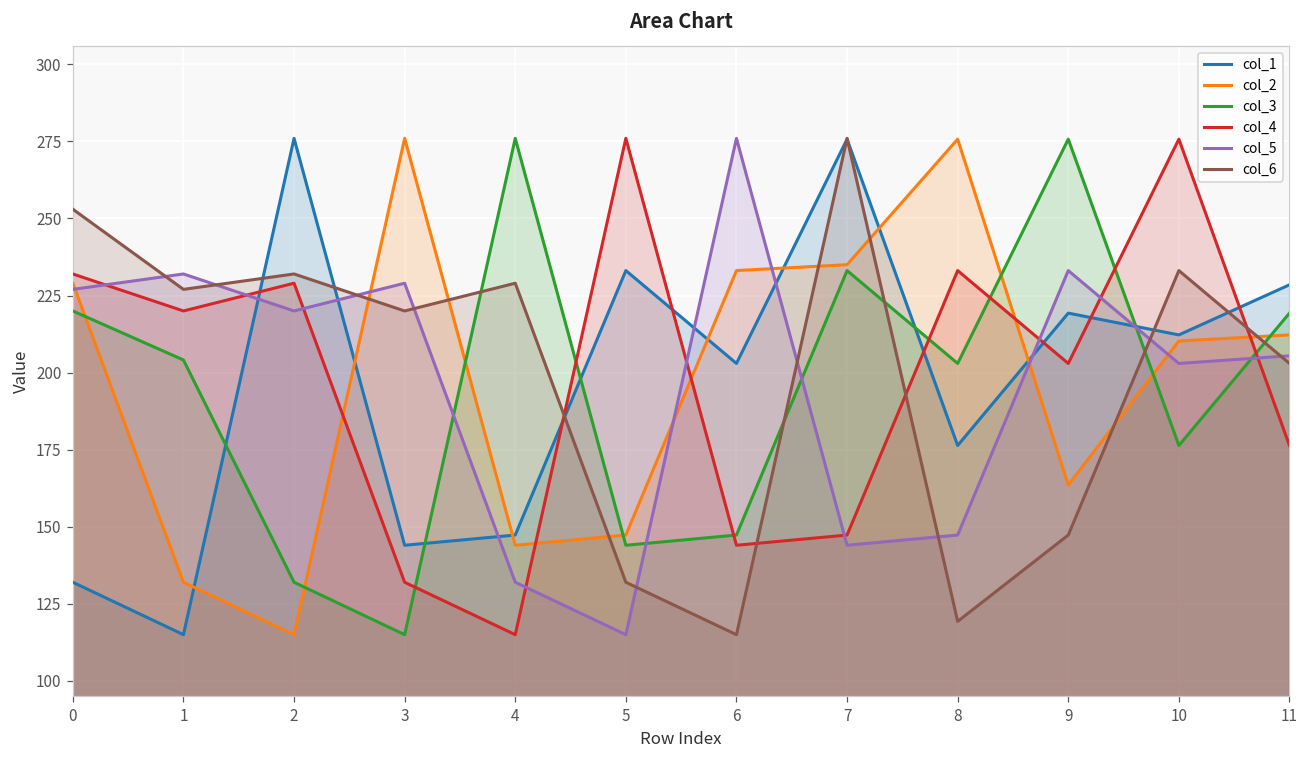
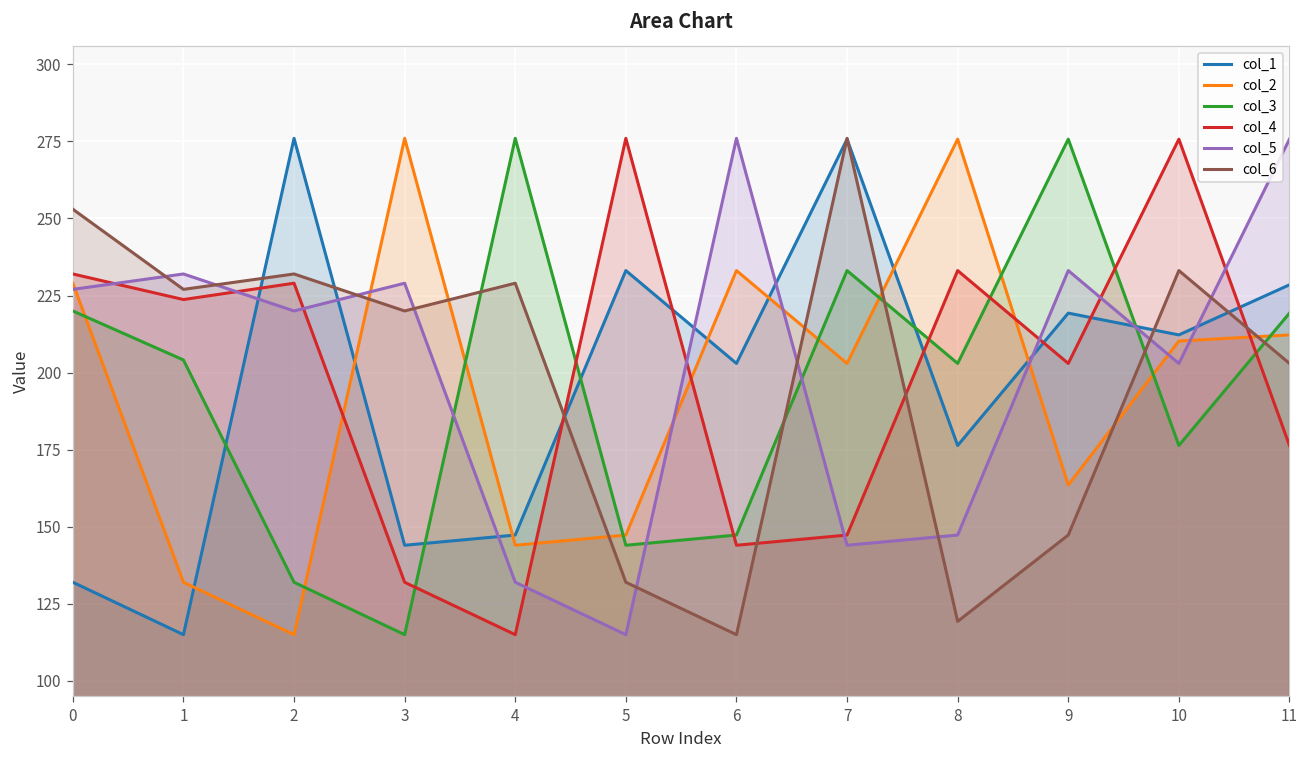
col_4, 1: 220 -> 224
col_2, 7: 235 -> 203
col_5, 11: 205 -> 276
